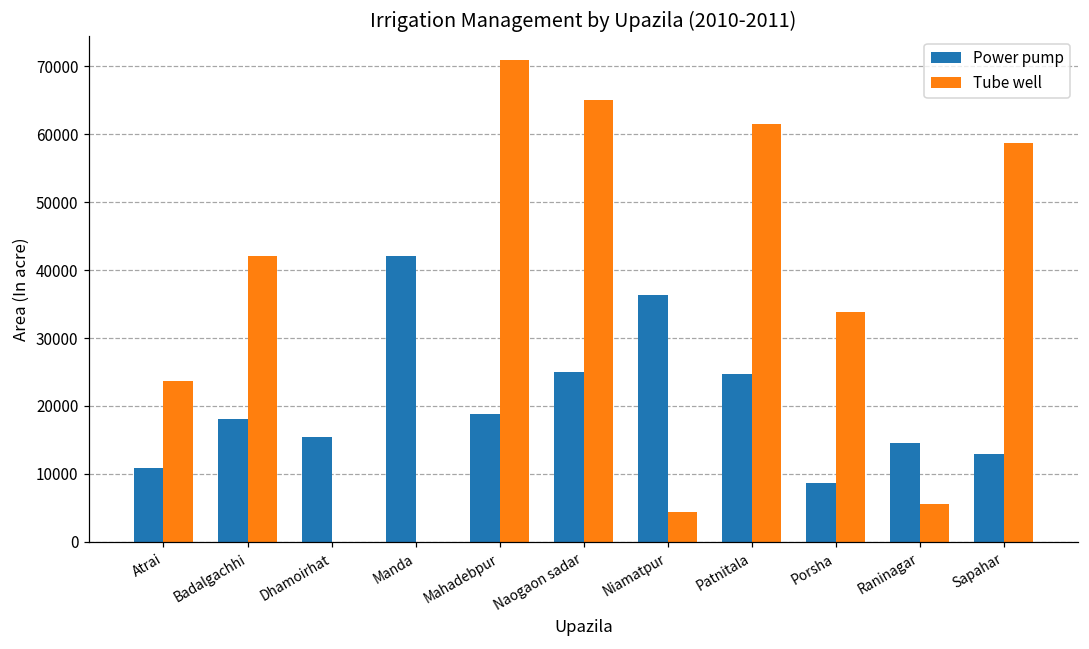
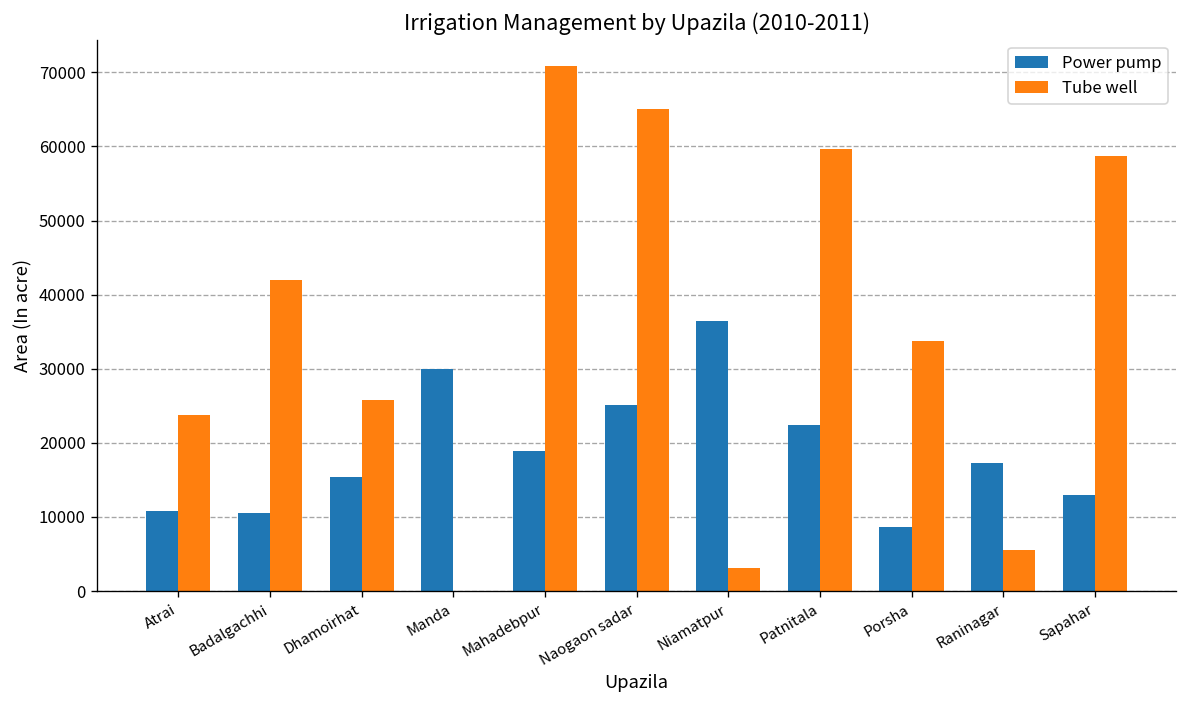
Power pump, Badalgachhi: 18000 -> 10000
Tube well, Dhamoirhat: 0 -> 26000
Power pump, Manda: 42000 -> 30000
Tube well, Niamatpur: 4000 -> 3000
Power pump, Patnitala: 25000 -> 22000
Tube well, Patnitala: 62000 -> 60000
Power pump, Raninagar: 15000 -> 17000
